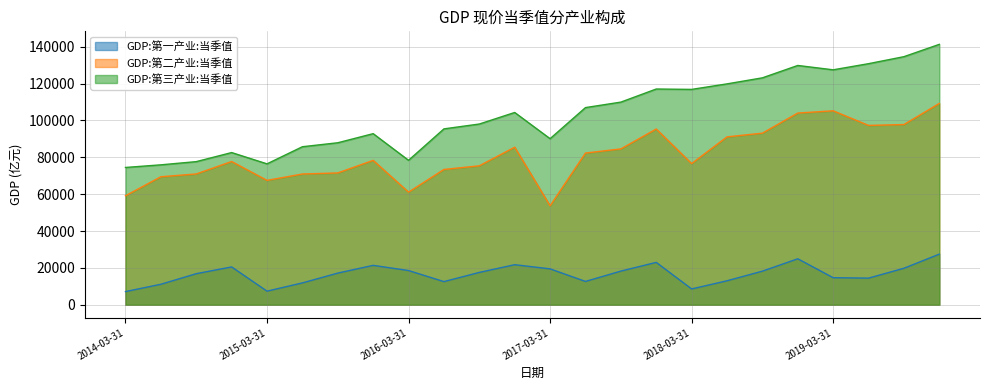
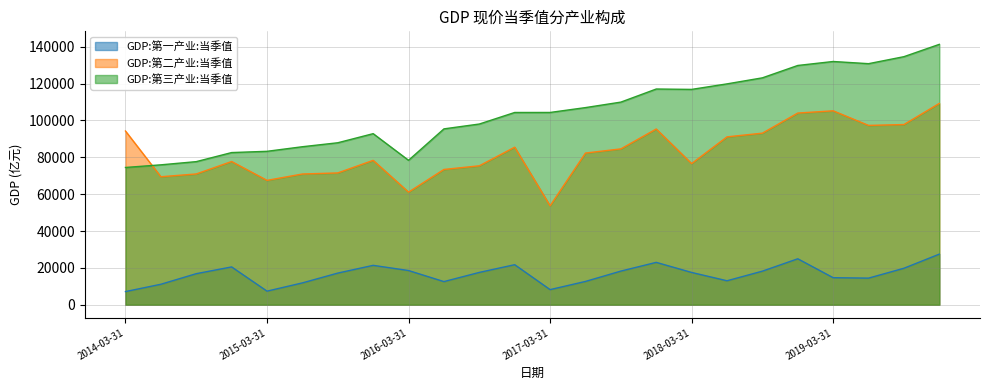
GDP:第二产业:当季值, 2014-03-31: 59000 -> 94000
GDP:第三产业:当季值, 2015-03-31: 76000 -> 83000
GDP:第一产业:当季值, 2017-03-31: 19000 -> 8000
GDP:第三产业:当季值, 2017-03-31: 90000 -> 104000
GDP:第一产业:当季值, 2018-03-31: 9000 -> 18000
GDP:第三产业:当季值, 2019-03-31: 127000 -> 132000
